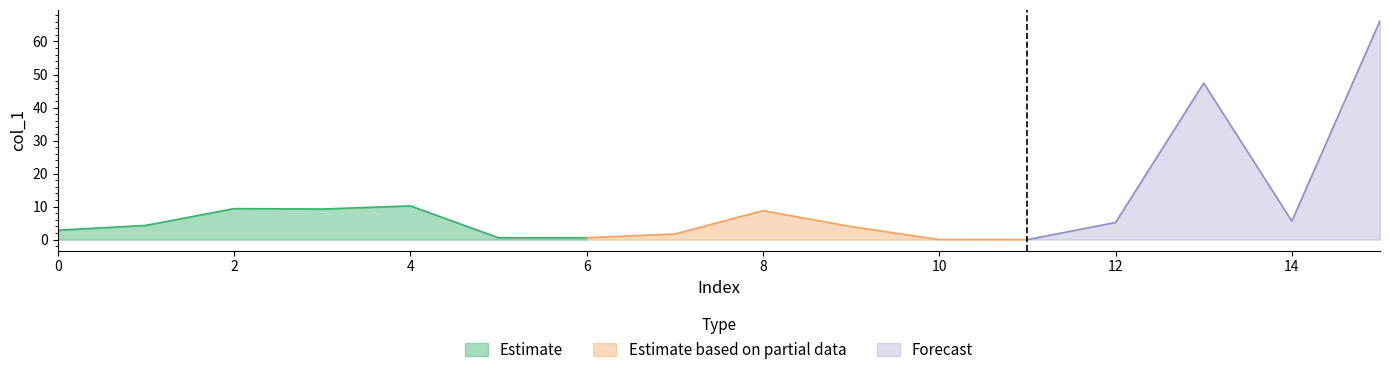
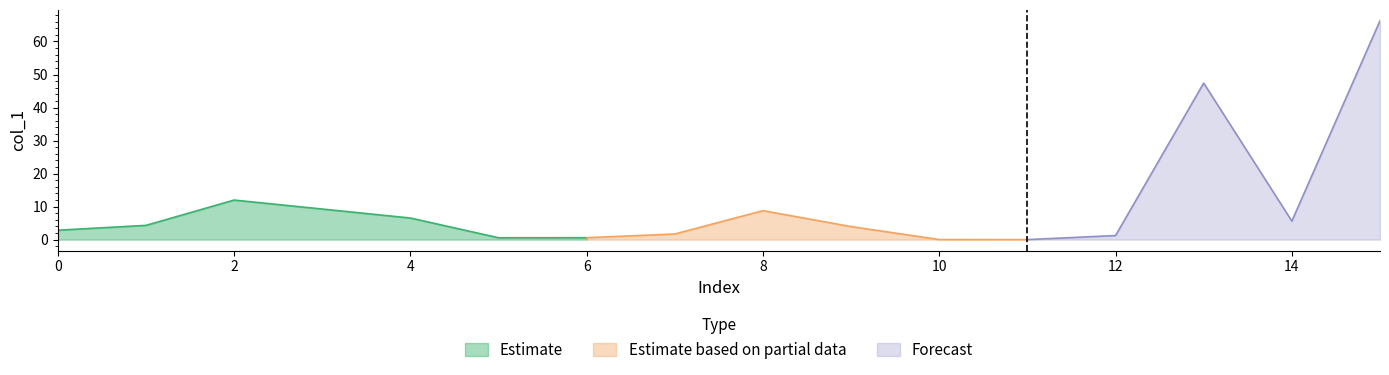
Estimate, 2: 9 -> 12
Estimate, 4: 10 -> 7
Forecast, 12: 5 -> 1
